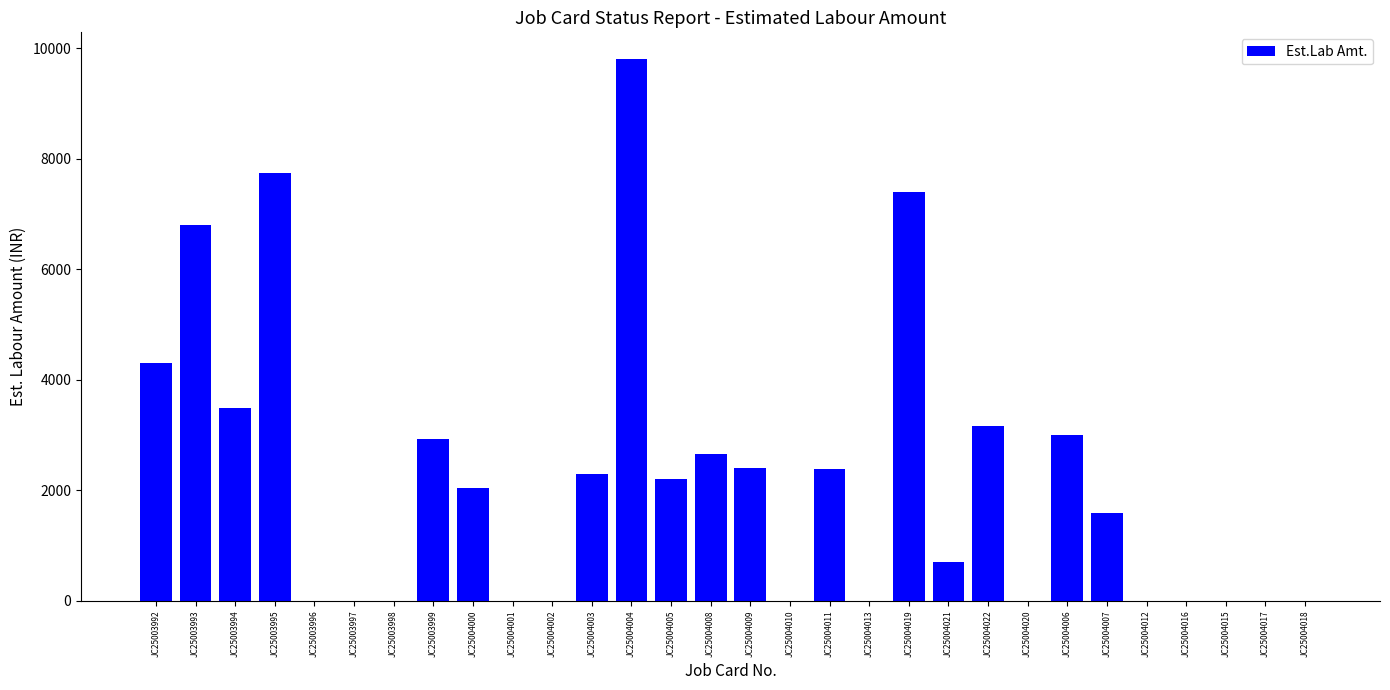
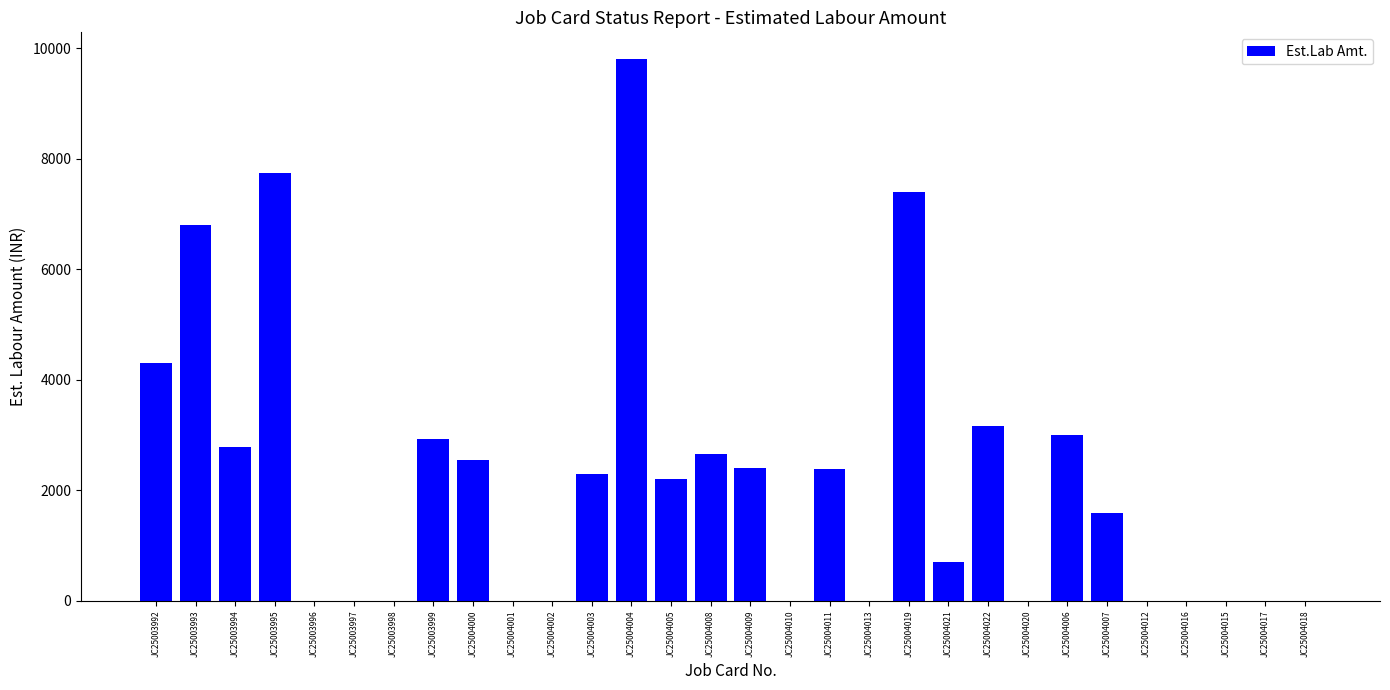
JC25003994: 3500 -> 2800
JC25004000: 2000 -> 2600
